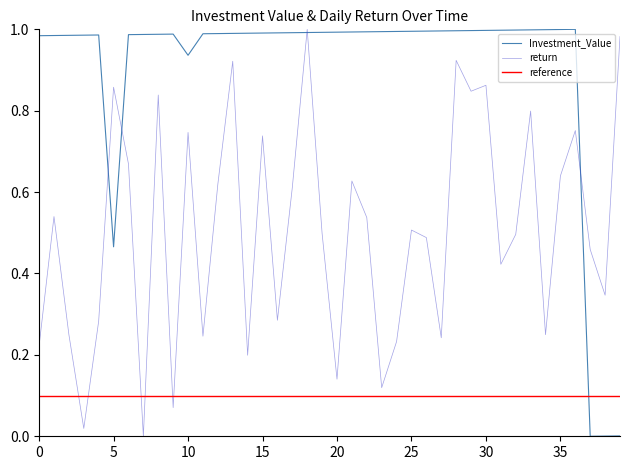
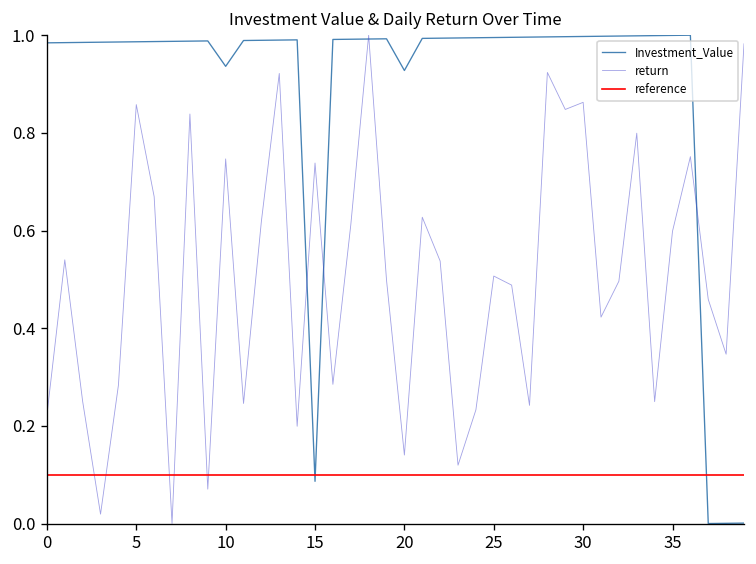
Investment_Value, 5: 0.47 -> 0.99
Investment_Value, 15: 0.99 -> 0.09
Investment_Value, 20: 0.99 -> 0.93
return, 35: 0.64 -> 0.60
